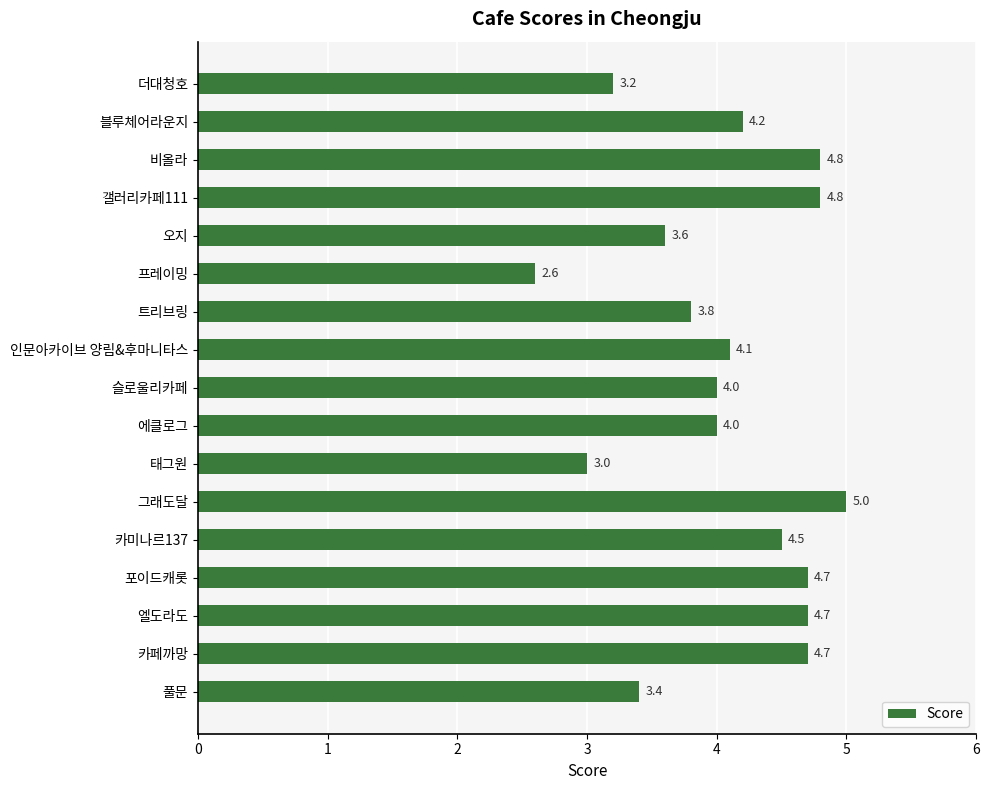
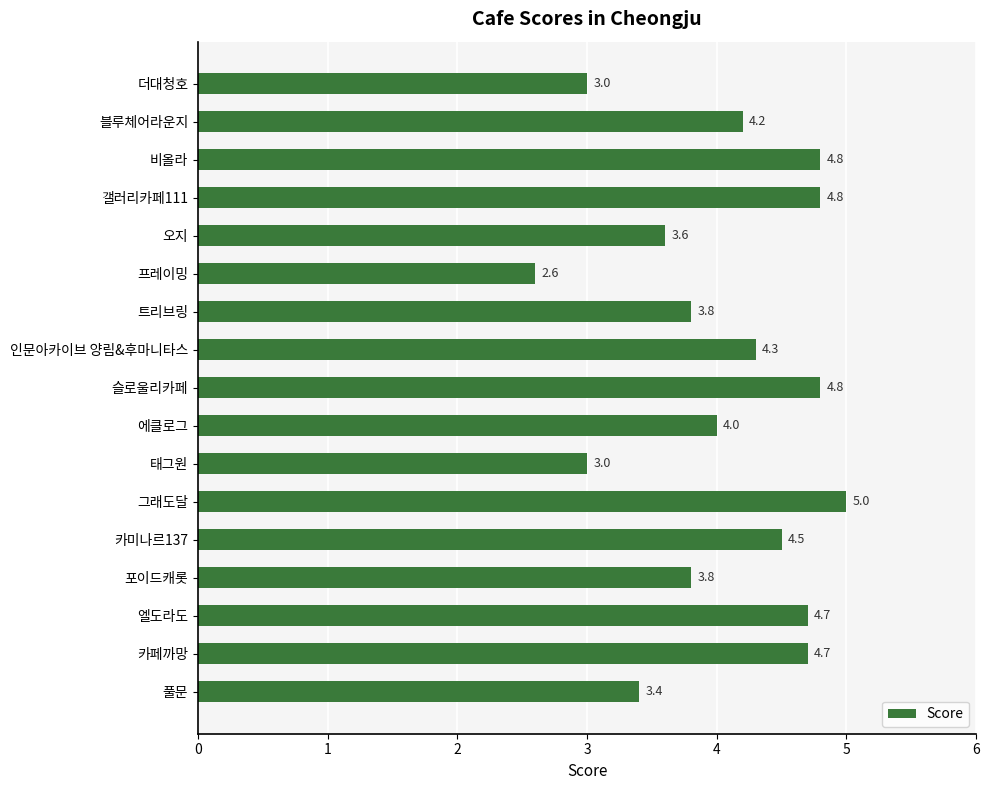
더대청호: 3.2 -> 3.0
인문아카이브 양림&후마니타스: 4.1 -> 4.3
슬로울리카페: 4.0 -> 4.8
포이드캐롯: 4.7 -> 3.8
